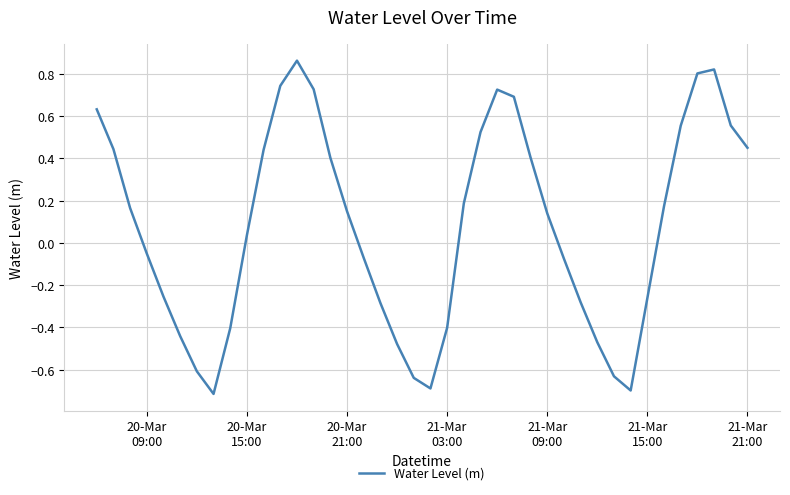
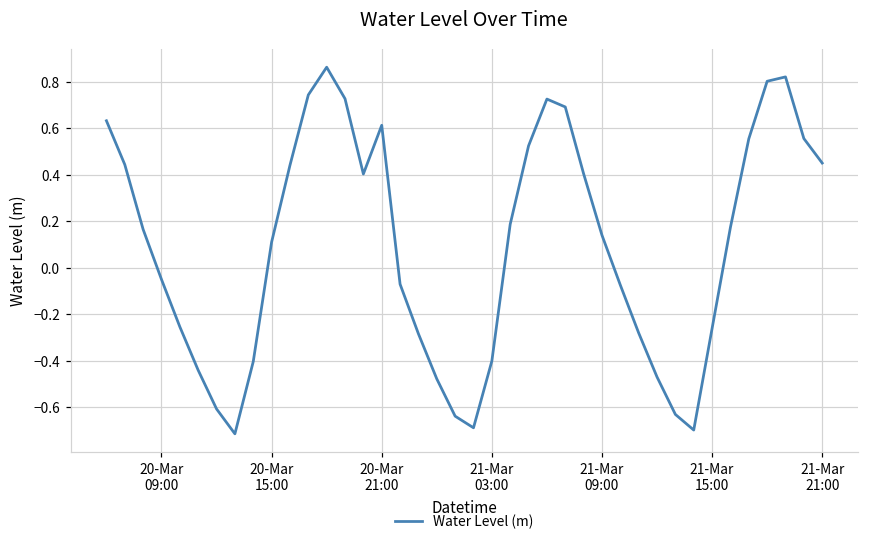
20-Mar 15:00: 0.04 -> 0.11
20-Mar 21:00: 0.15 -> 0.61
